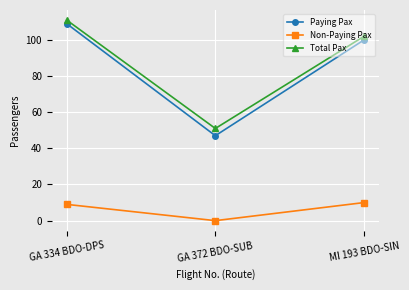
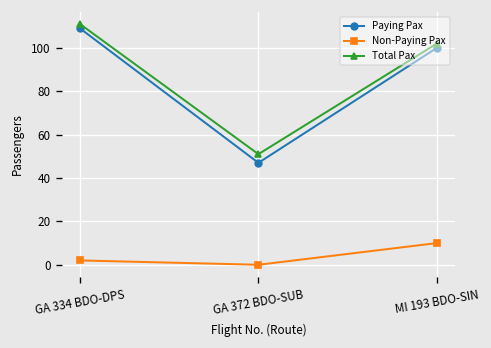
Non-Paying Pax, GA 334 BDO-DPS: 9 -> 2
